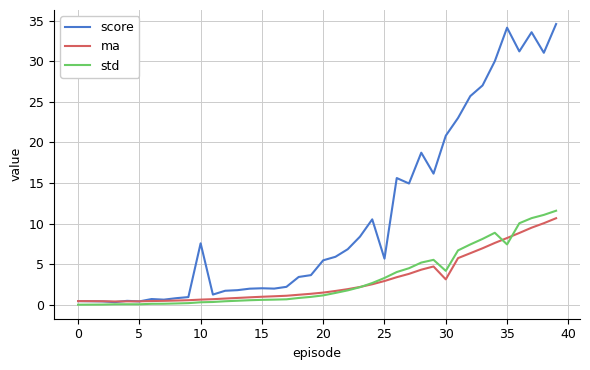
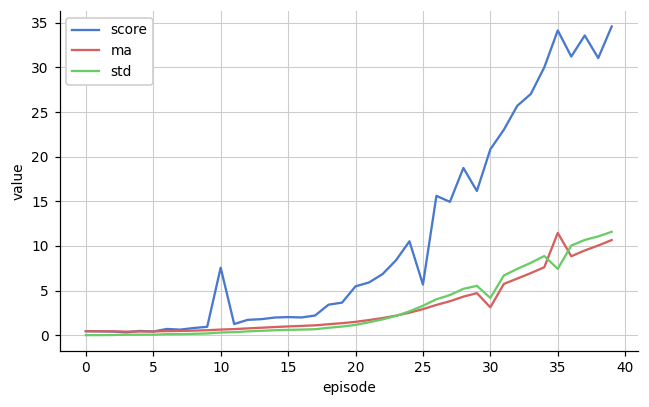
ma, 35: 8 -> 11
